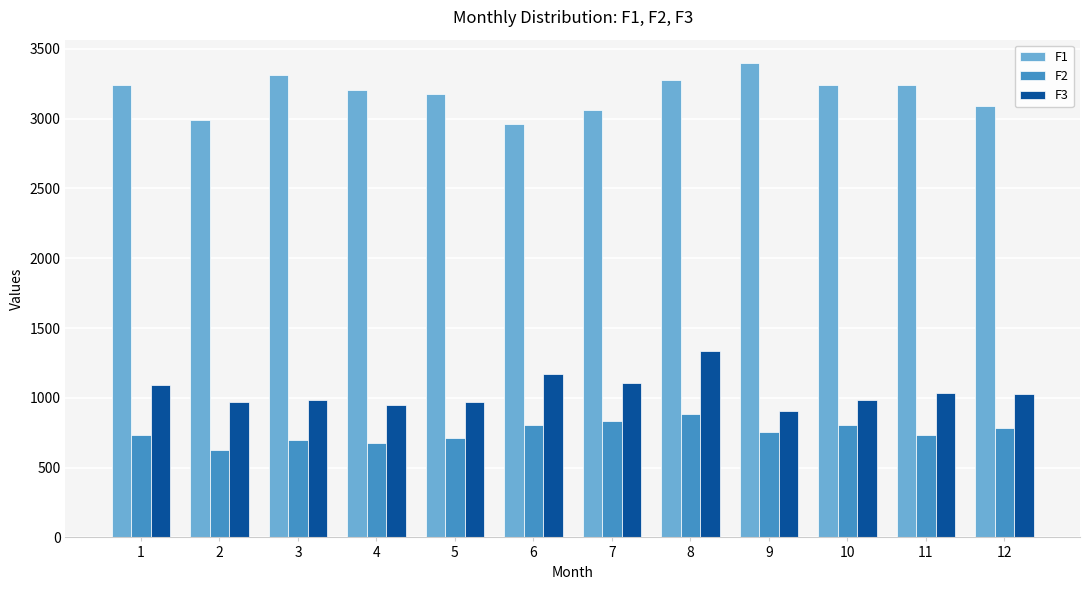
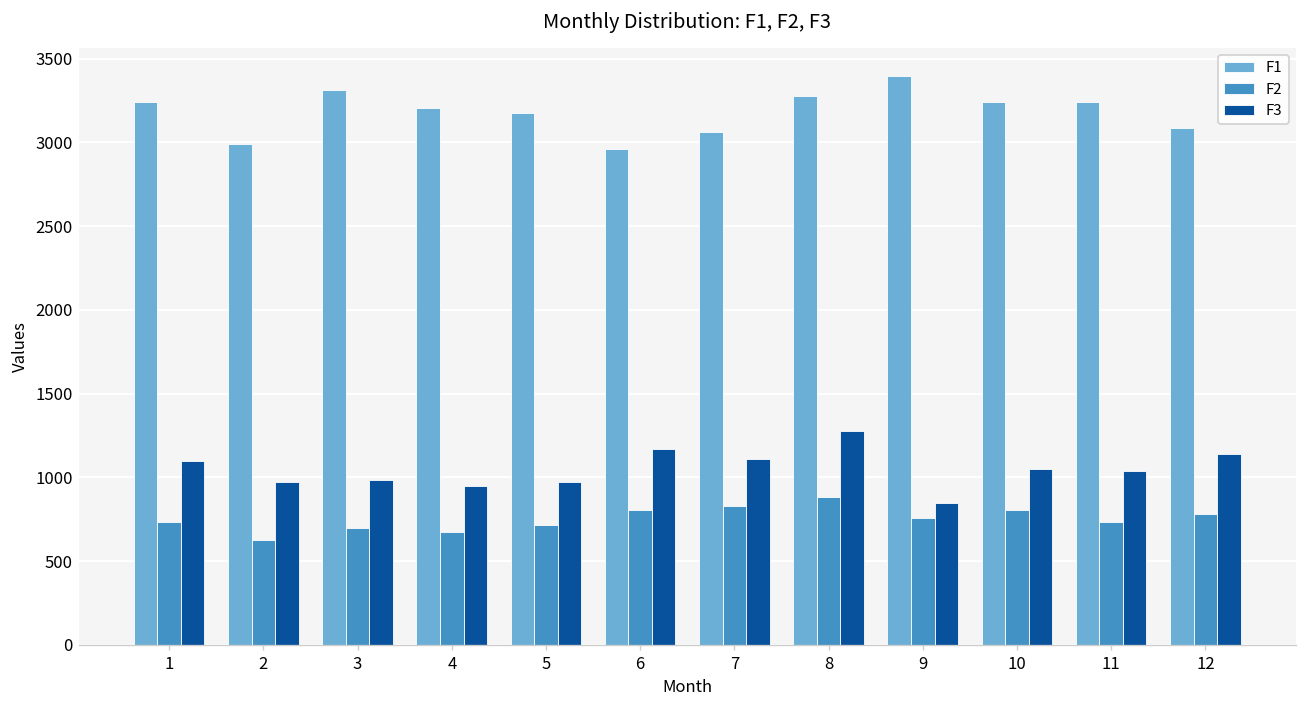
F3, 8: 1340 -> 1280
F3, 9: 910 -> 850
F3, 10: 980 -> 1050
F3, 12: 1030 -> 1140
